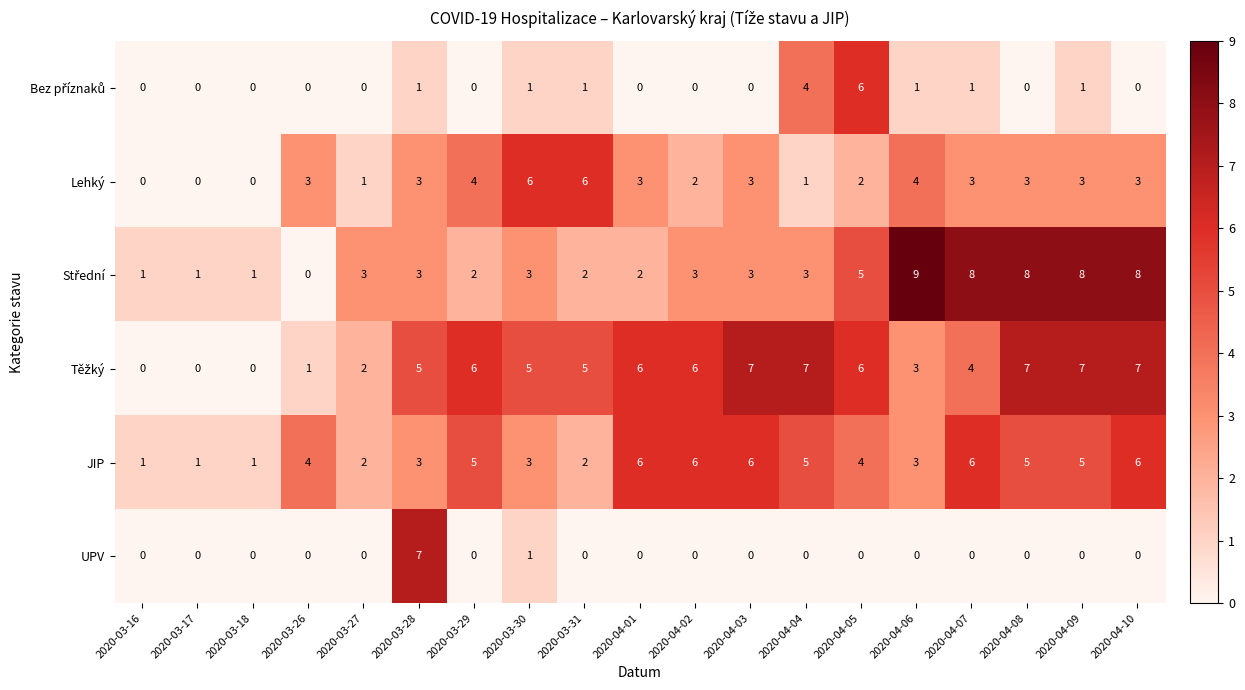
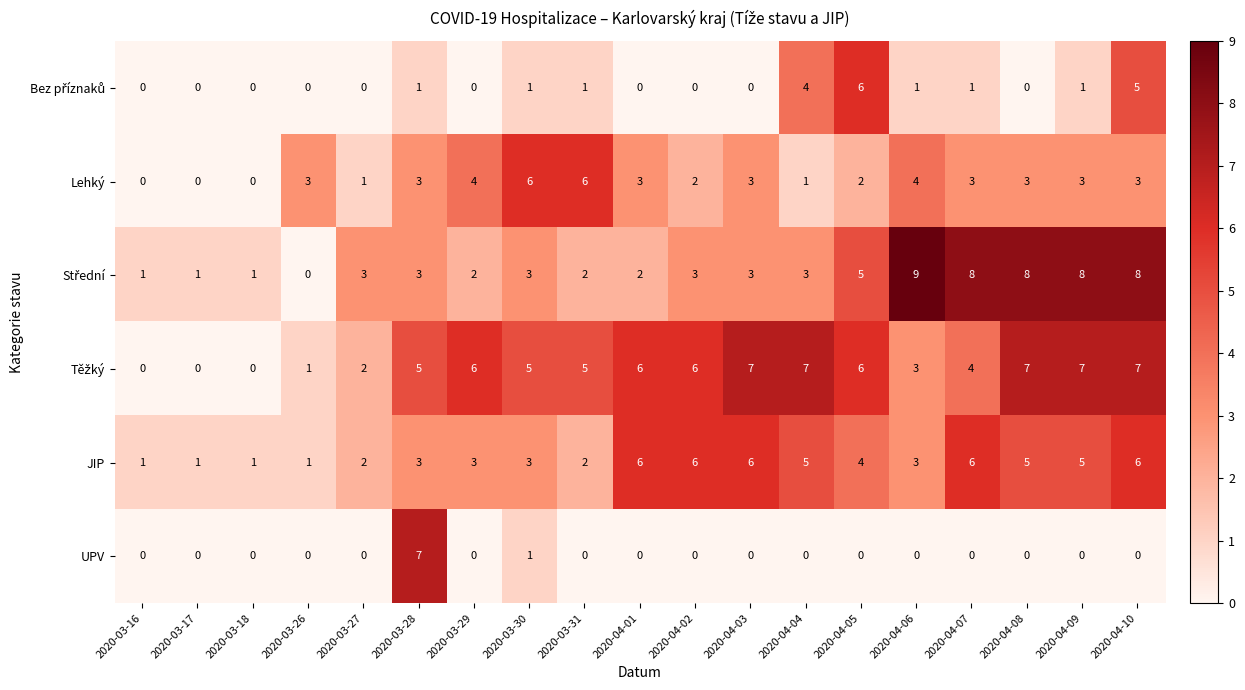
Bez příznaků, 2020-04-10: 0 -> 5
JIP, 2020-03-26: 4 -> 1
JIP, 2020-03-29: 5 -> 3
